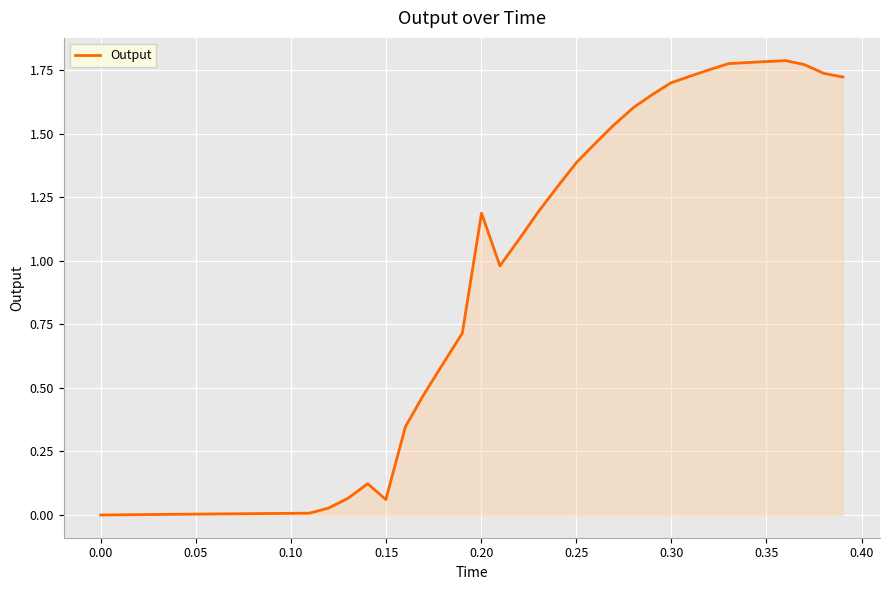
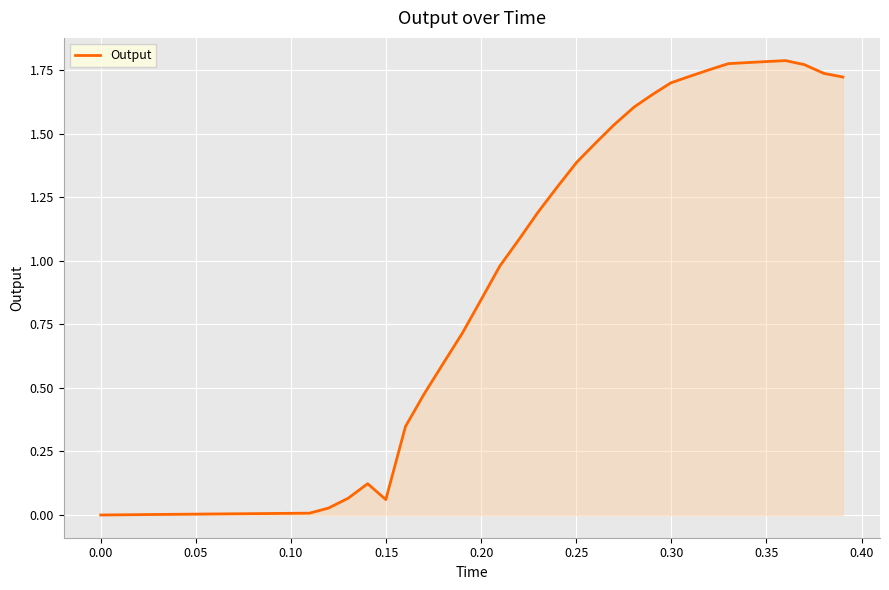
0.20: 1.19 -> 0.85
